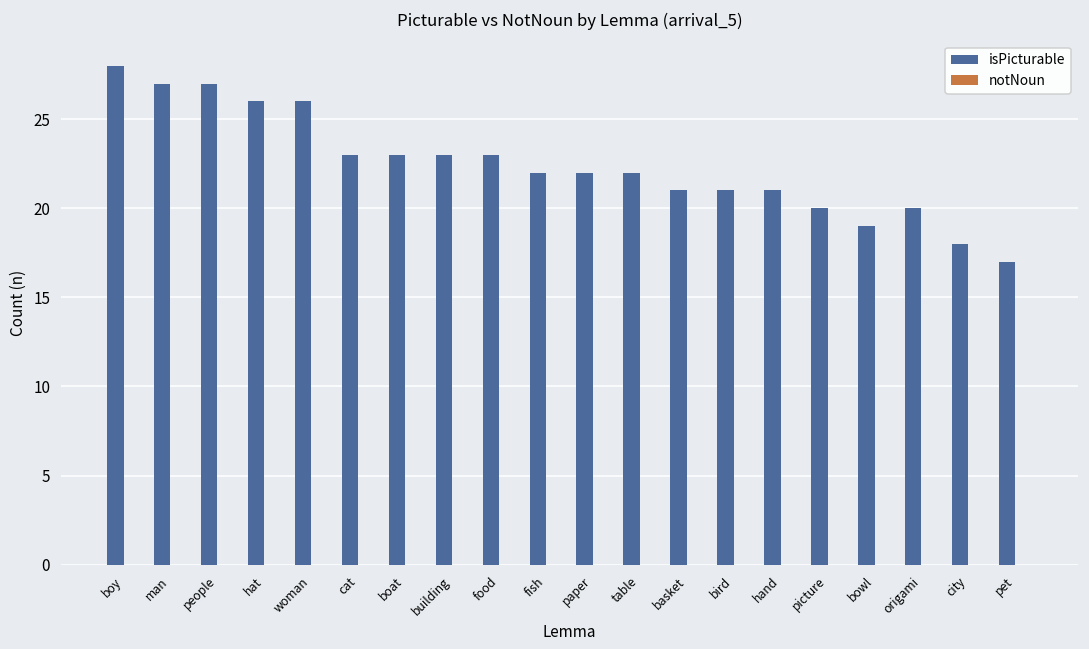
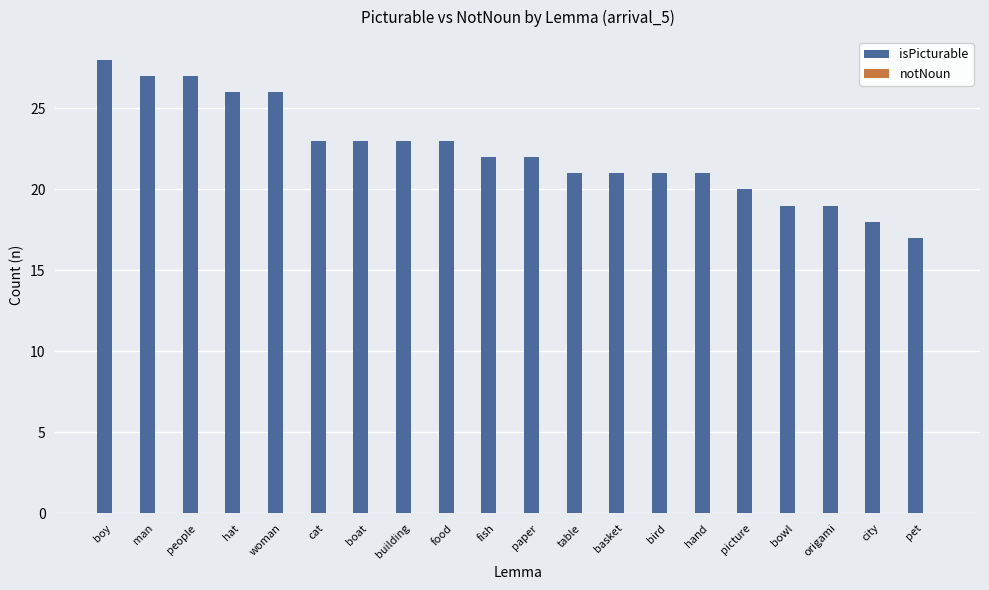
isPicturable, table: 22 -> 21
isPicturable, origami: 20 -> 19
